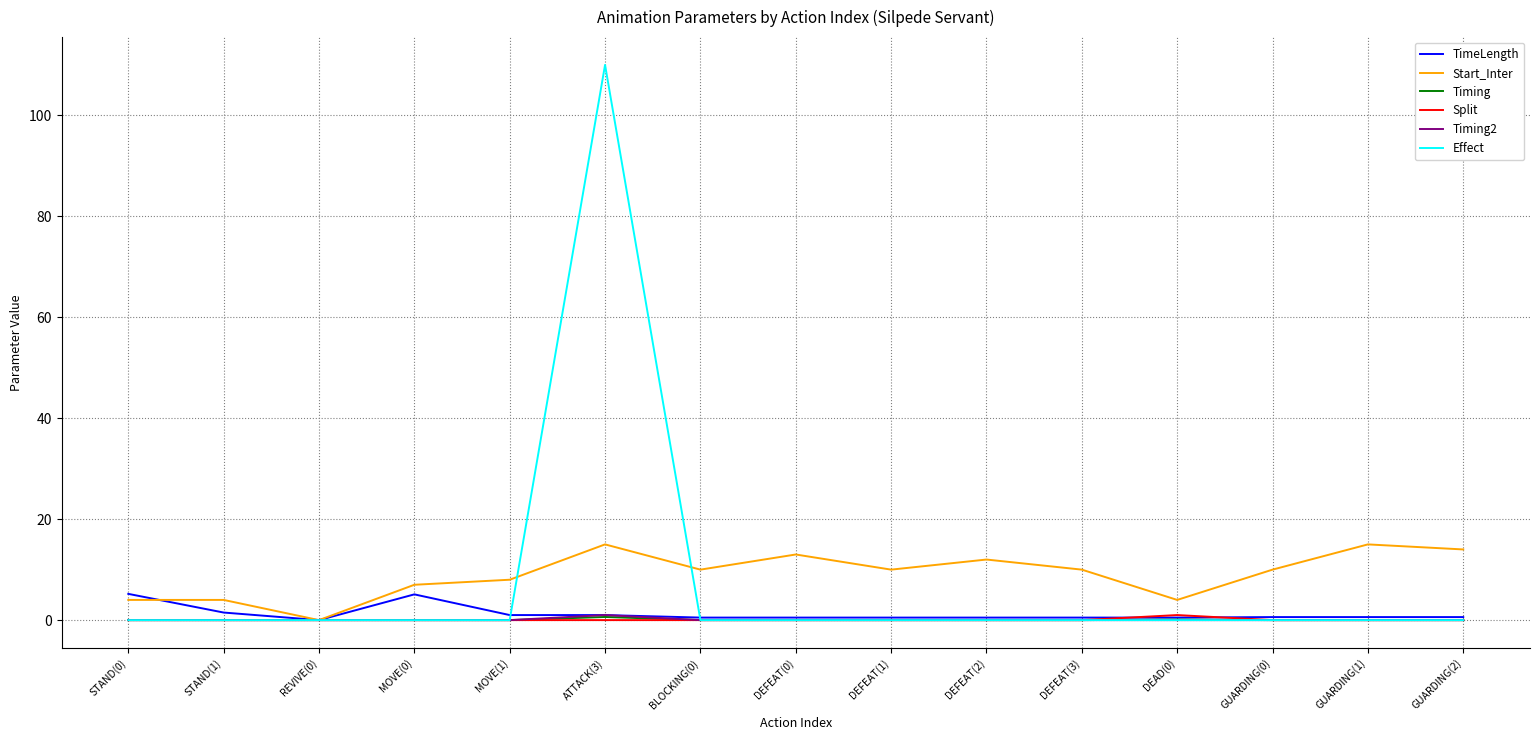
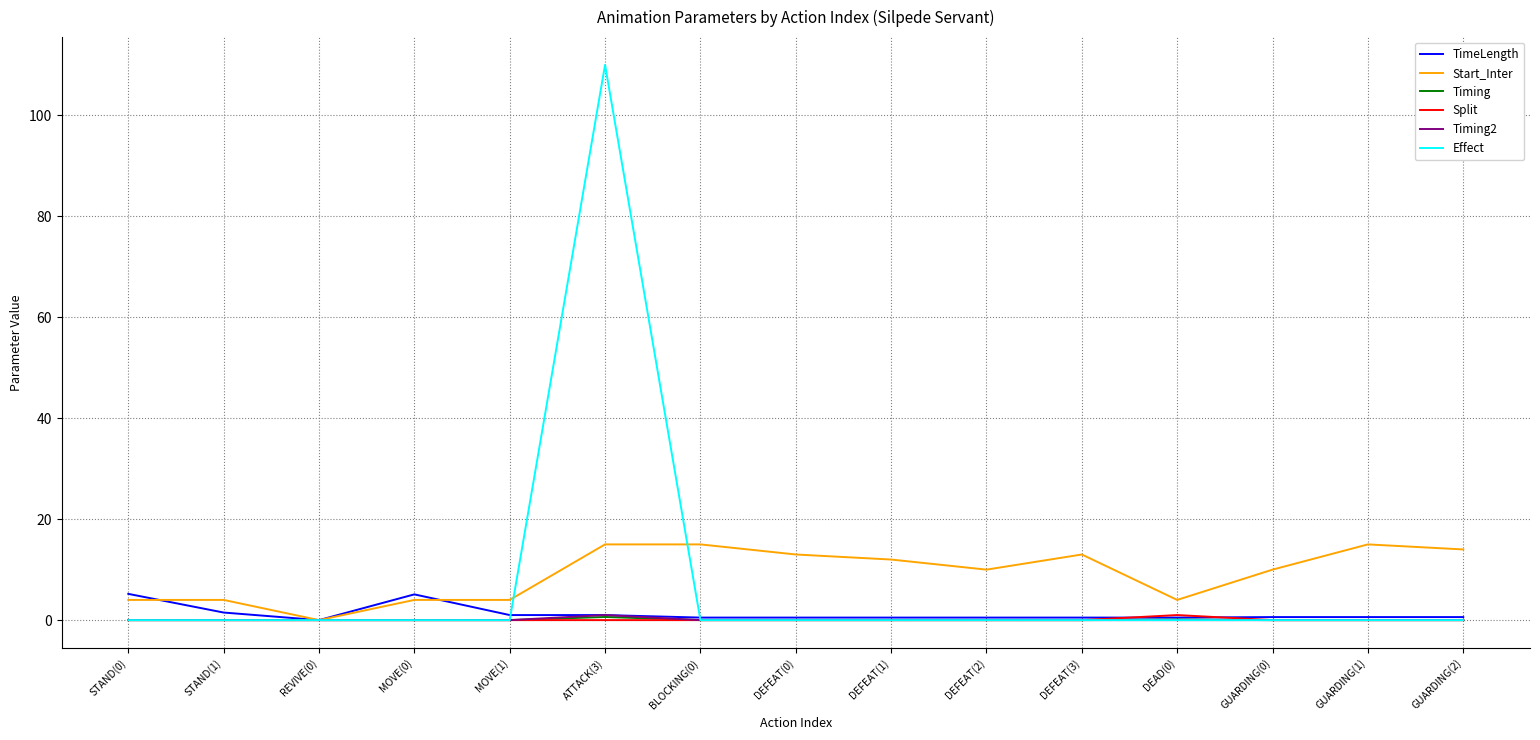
Start_Inter, MOVE(0): 7 -> 4
Start_Inter, MOVE(1): 8 -> 4
Start_Inter, BLOCKING(0): 10 -> 15
Start_Inter, DEFEAT(1): 10 -> 12
Start_Inter, DEFEAT(2): 12 -> 10
Start_Inter, DEFEAT(3): 10 -> 13
